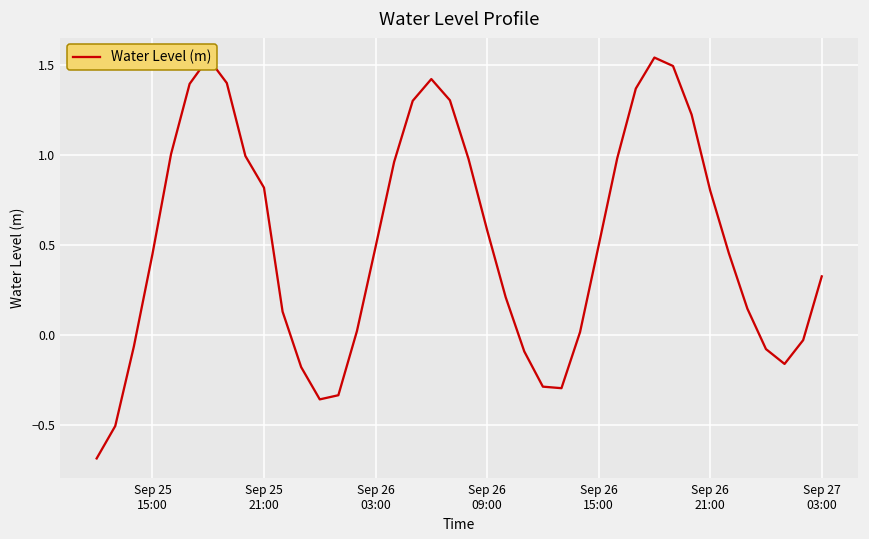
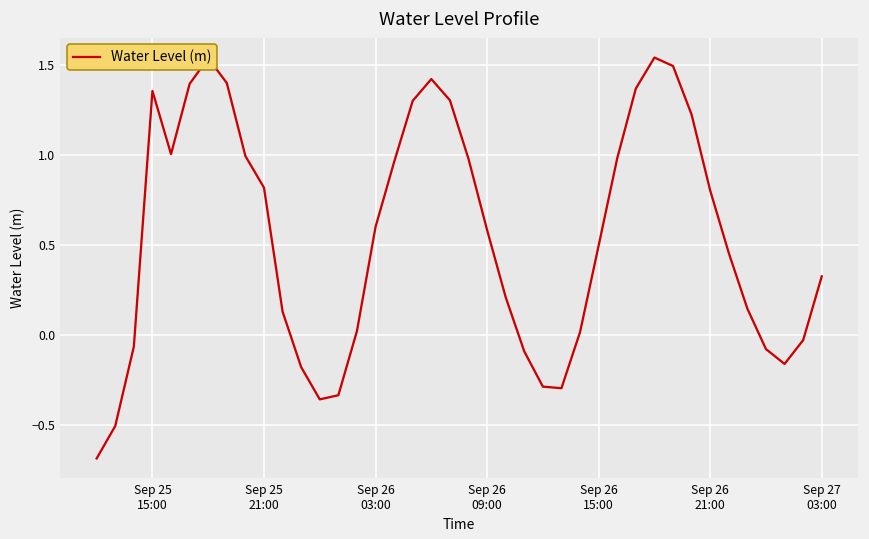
Sep 25 15:00: 0.45 -> 1.36
Sep 26 03:00: 0.49 -> 0.60
